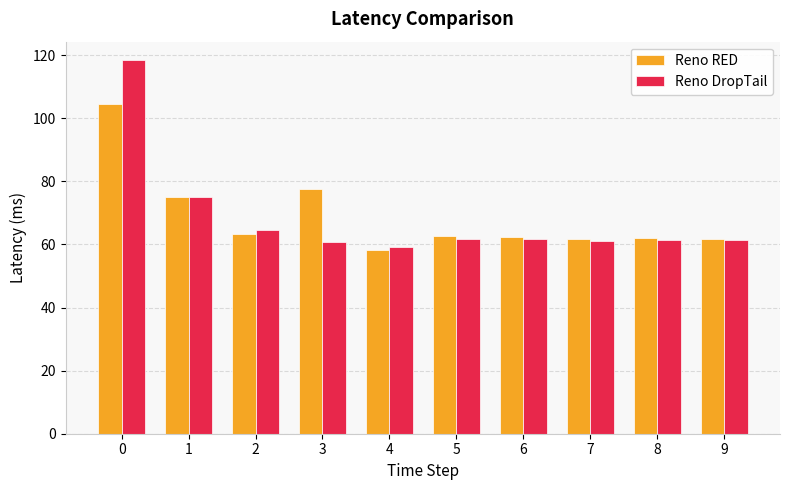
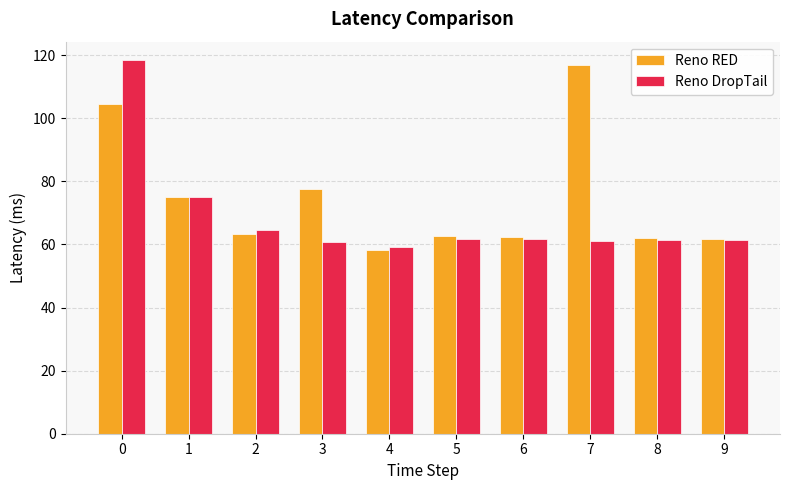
Reno RED, 7: 62 -> 117
